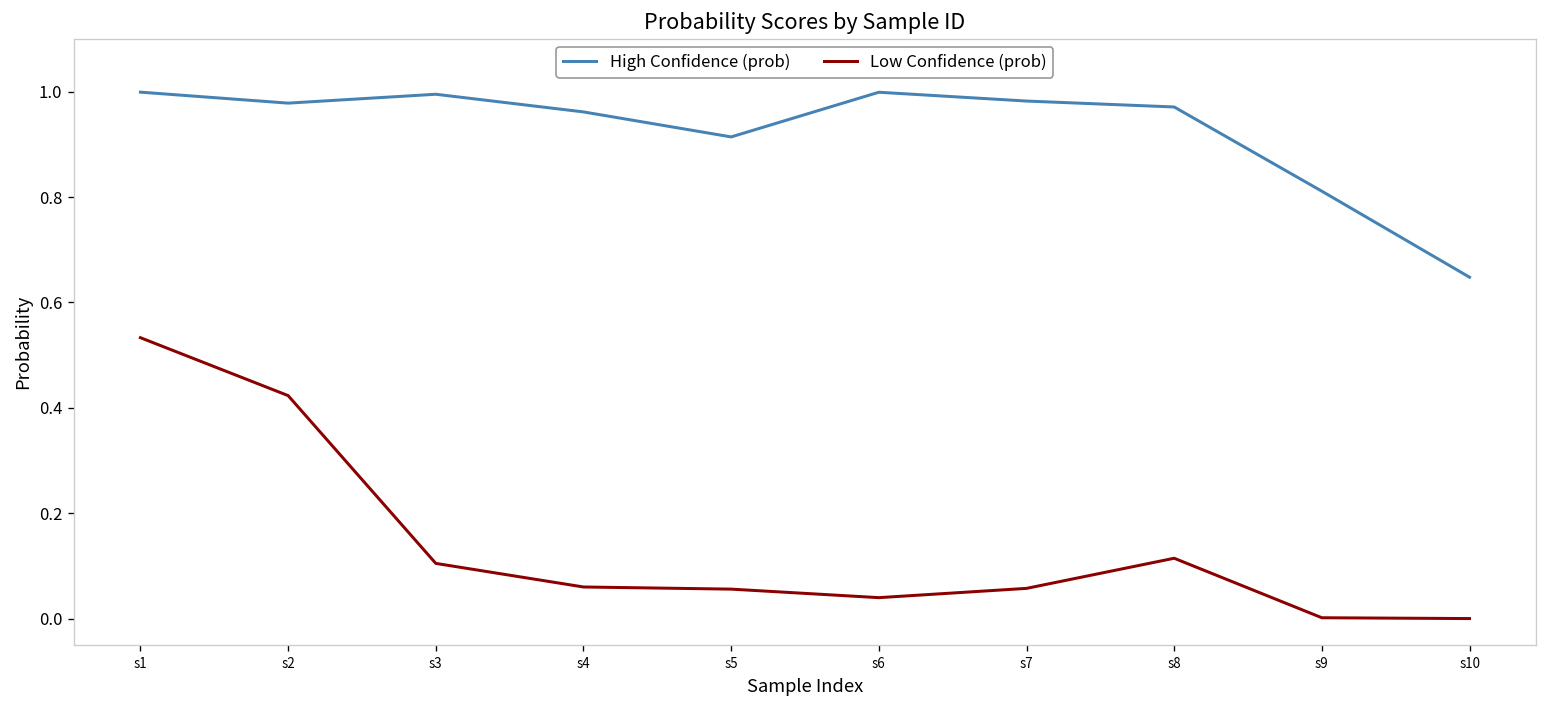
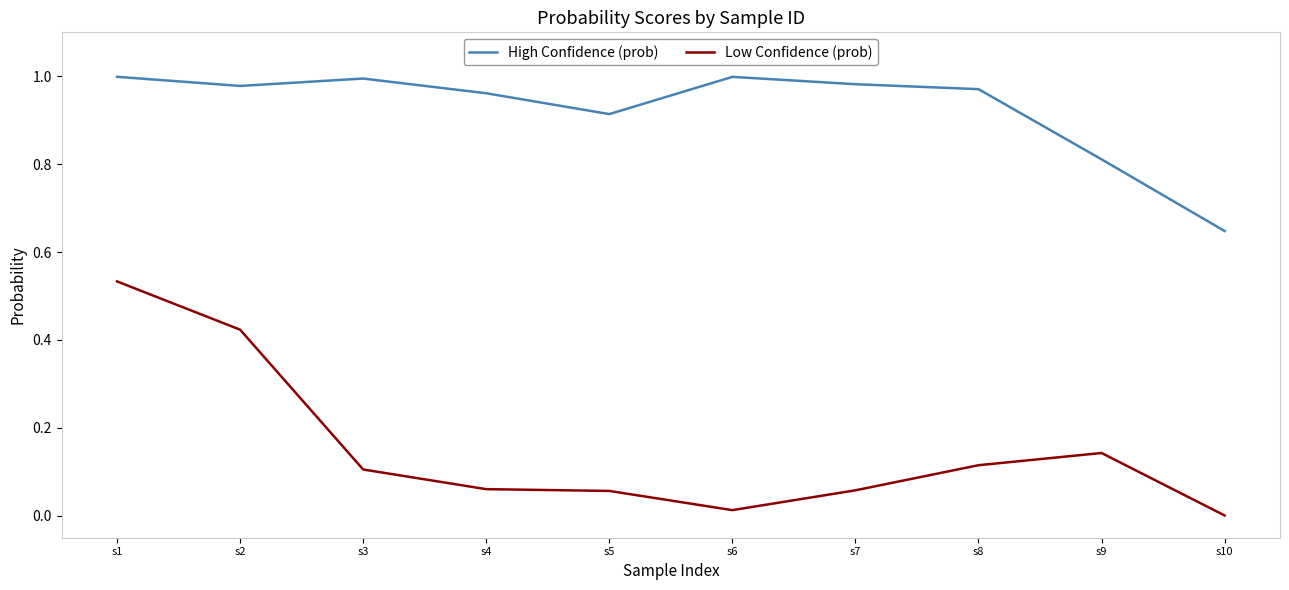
Low Confidence (prob), s6: 0.04 -> 0.01
Low Confidence (prob), s9: 0.00 -> 0.14
